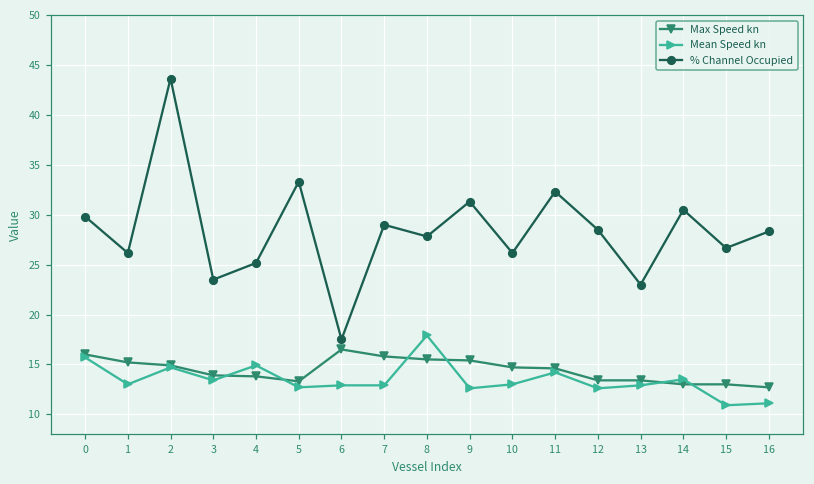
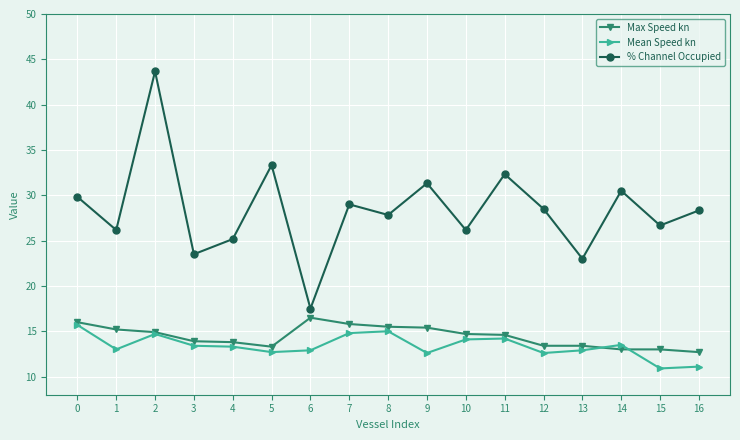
Mean Speed kn, 4: 15 -> 13
Mean Speed kn, 7: 13 -> 15
Mean Speed kn, 8: 18 -> 15
Mean Speed kn, 10: 13 -> 14
